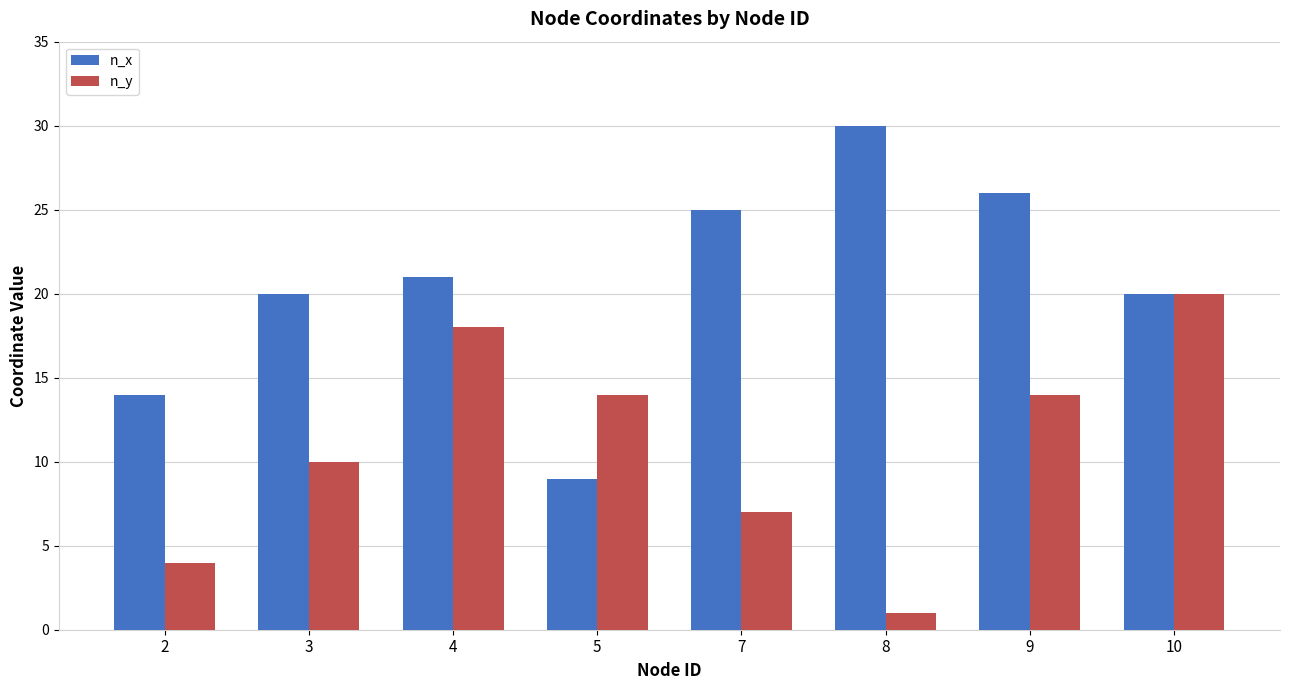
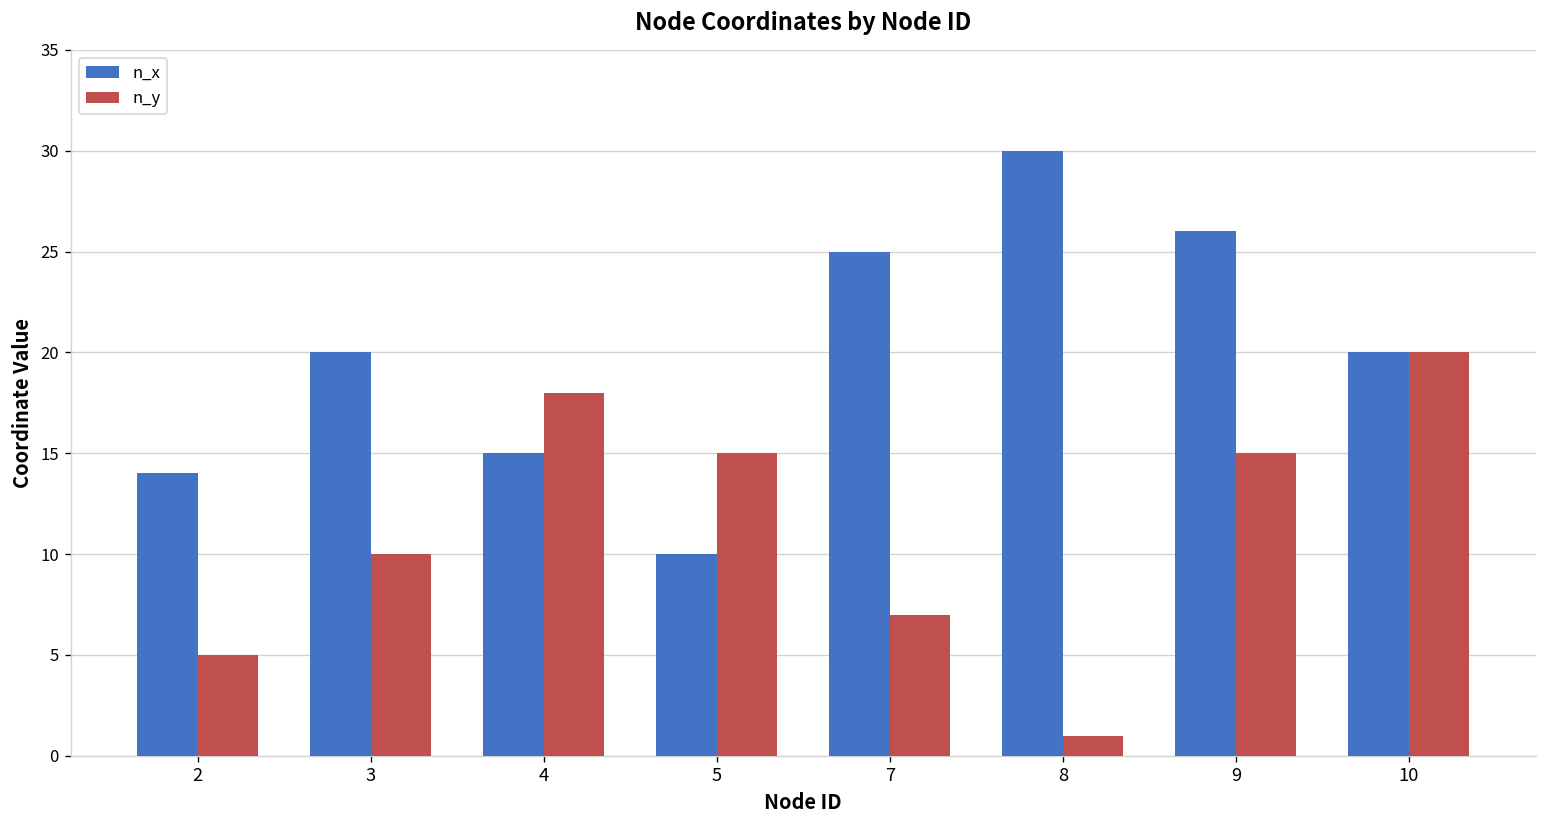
n_y, 2: 4 -> 5
n_x, 4: 21 -> 15
n_x, 5: 9 -> 10
n_y, 5: 14 -> 15
n_y, 9: 14 -> 15
